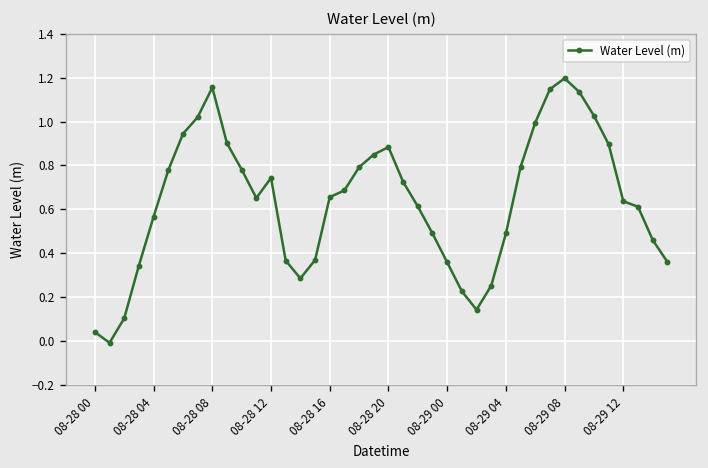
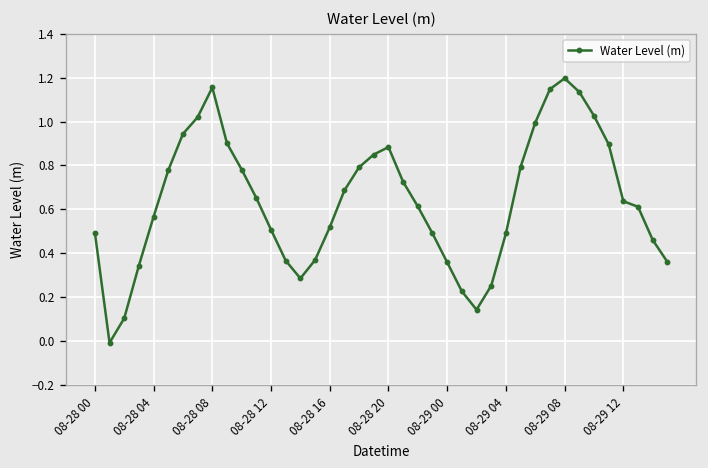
08-28 00: 0.04 -> 0.49
08-28 12: 0.74 -> 0.51
08-28 16: 0.66 -> 0.52
